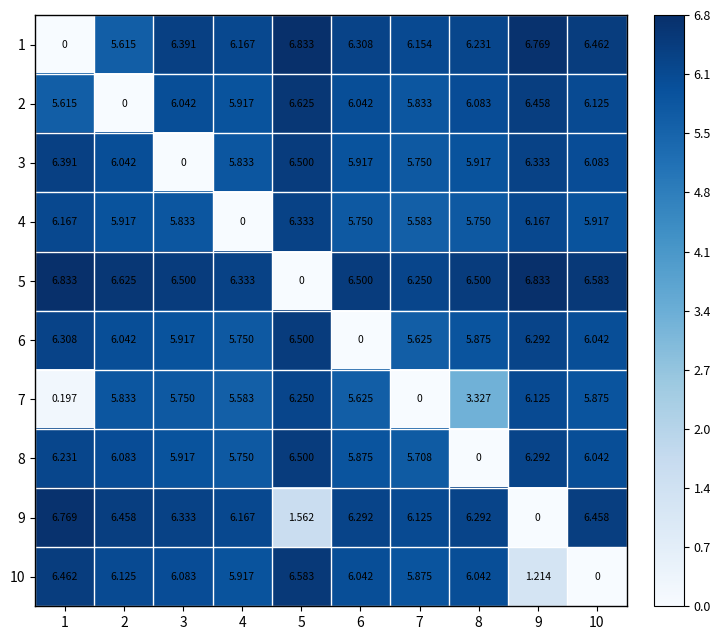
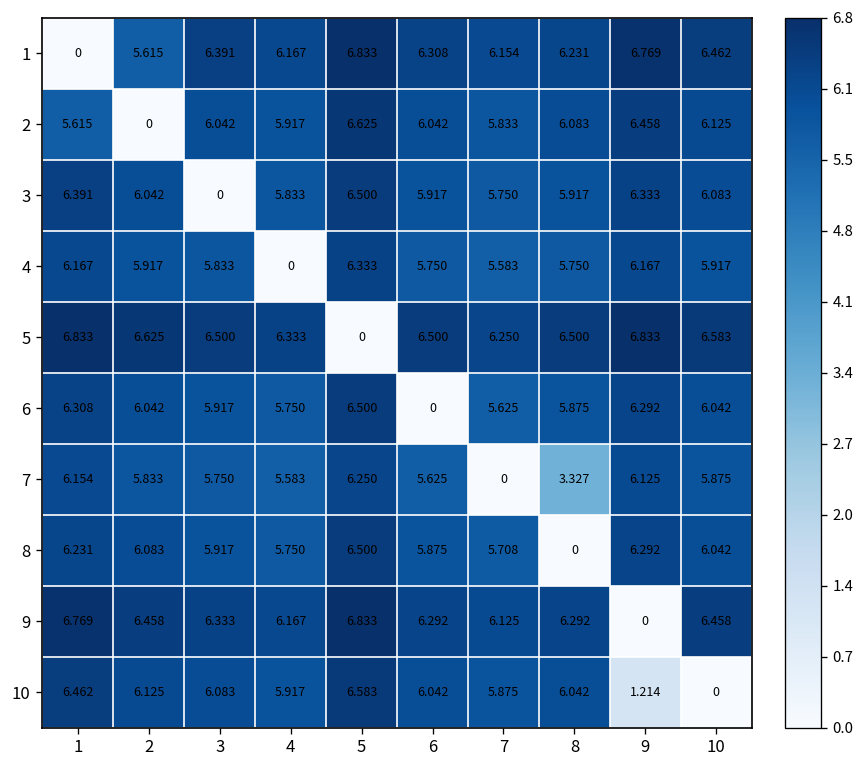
7, 1: 0.197 -> 6.154
9, 5: 1.562 -> 6.833
